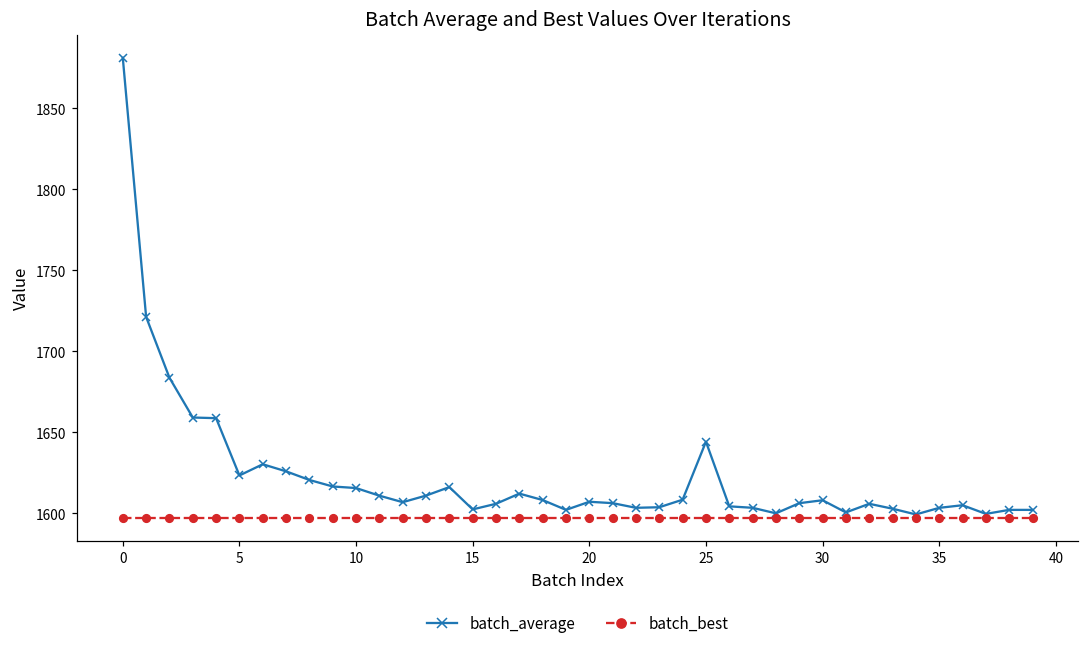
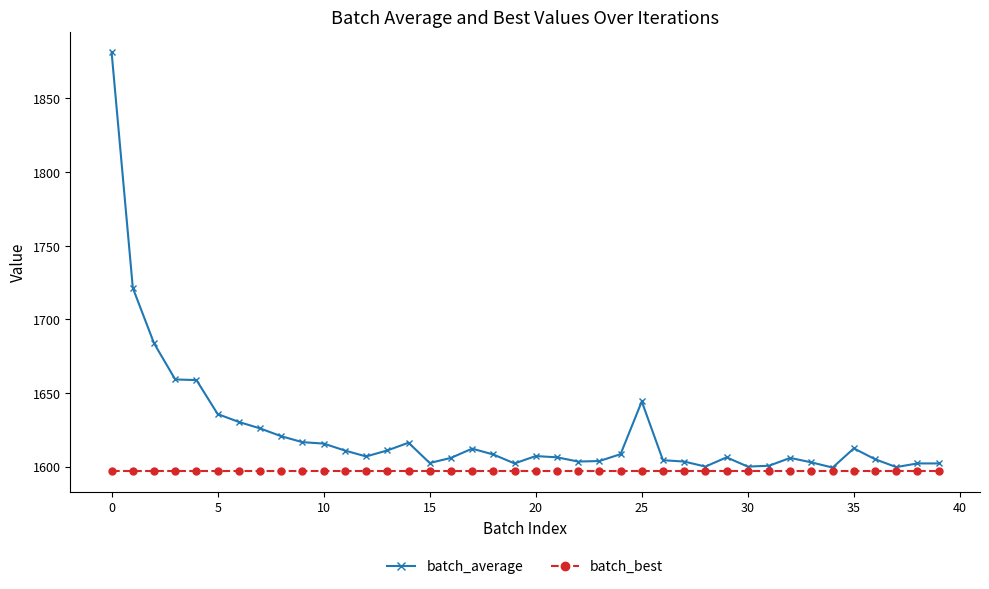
batch_average, 5: 1623 -> 1636
batch_average, 30: 1608 -> 1600
batch_average, 35: 1603 -> 1612
